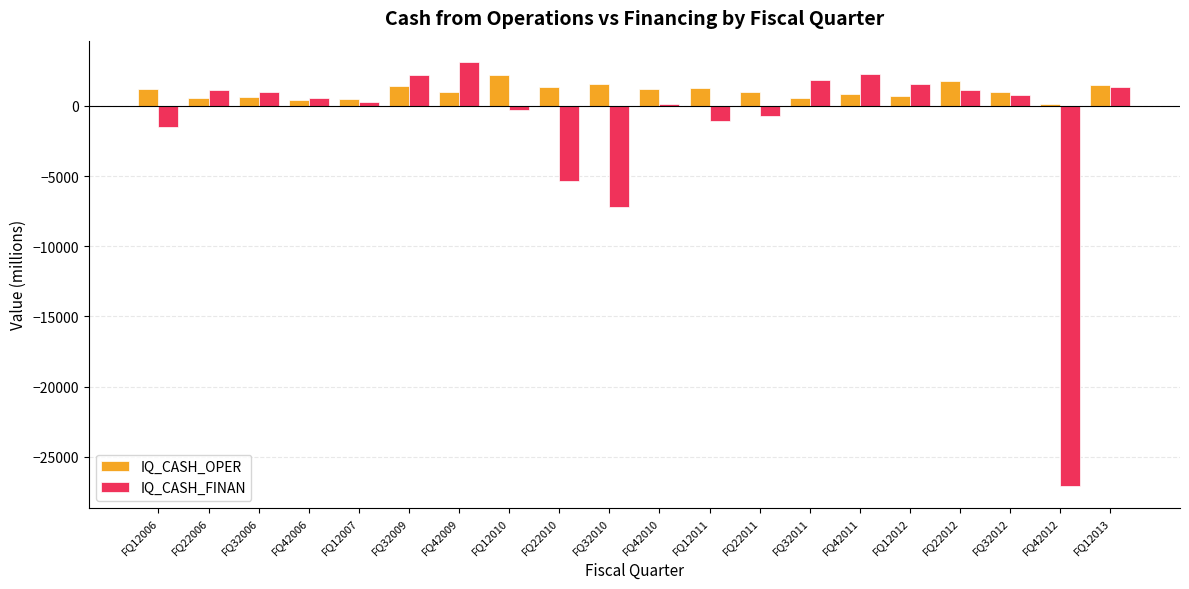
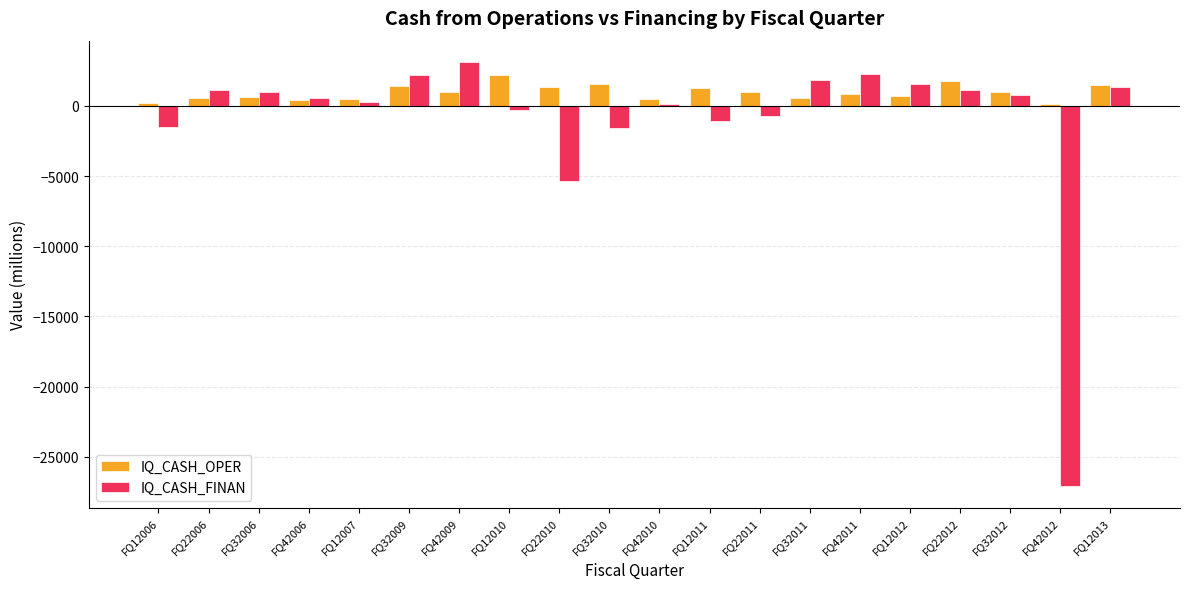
IQ_CASH_OPER, FQ12006: 1200 -> 200
IQ_CASH_FINAN, FQ32010: -7200 -> -1600
IQ_CASH_OPER, FQ42010: 1200 -> 500
